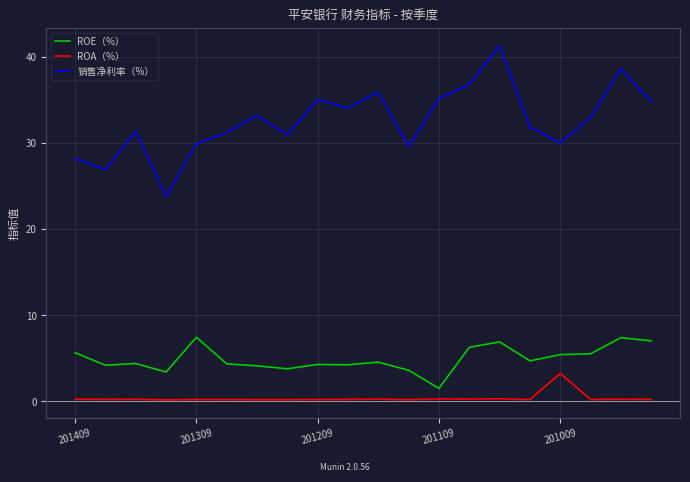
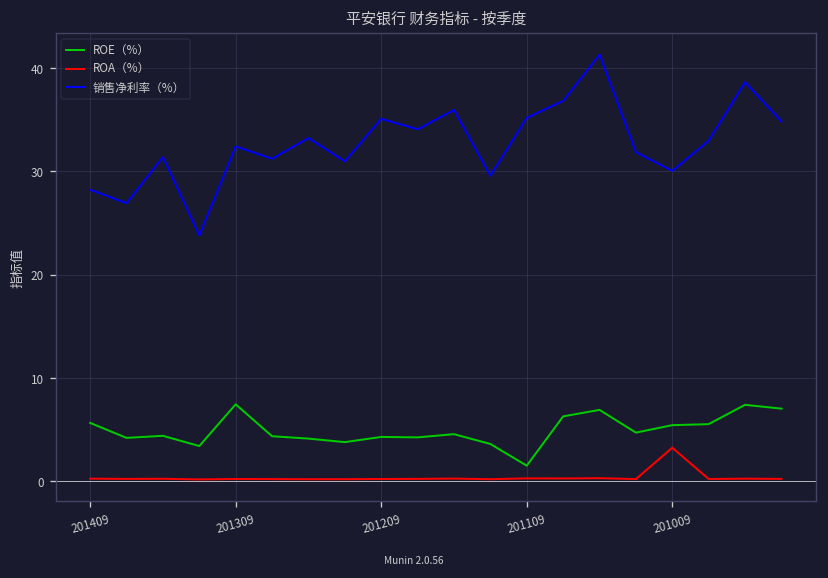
销售净利率（%）, 201309: 30 -> 32
